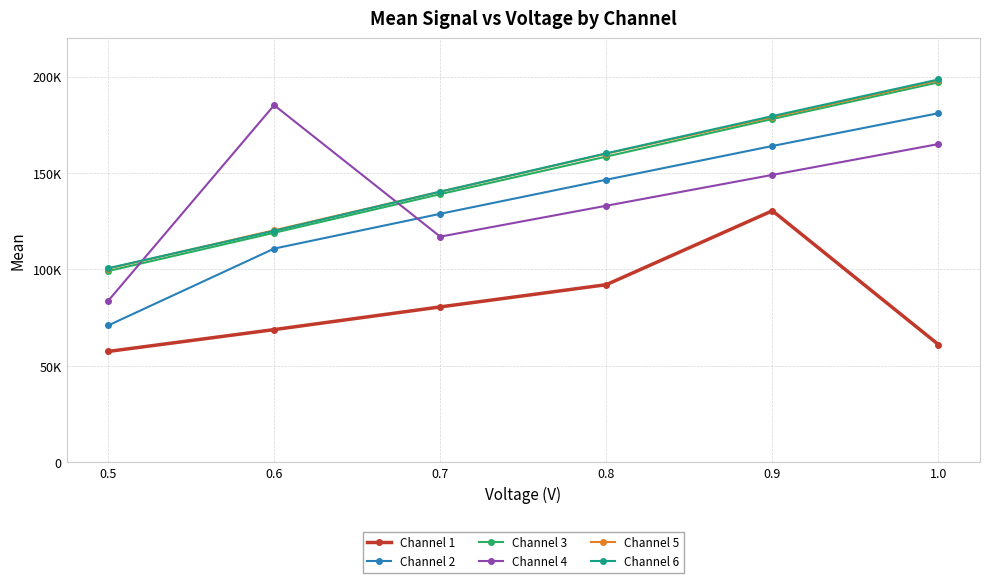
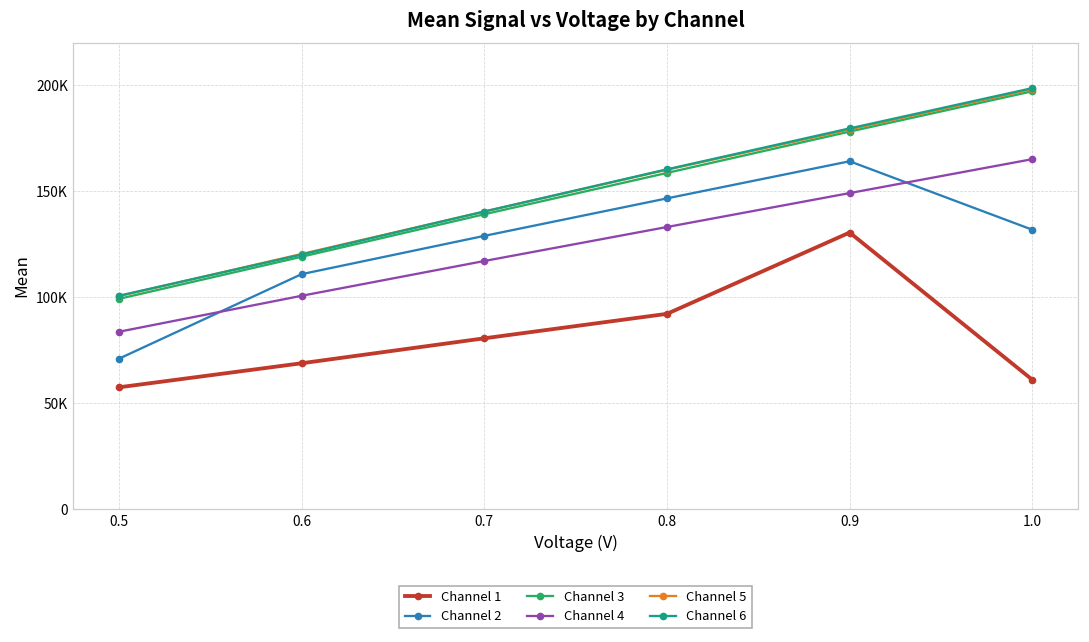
Channel 4, 0.6: 185000 -> 101000
Channel 2, 1.0: 181000 -> 132000
